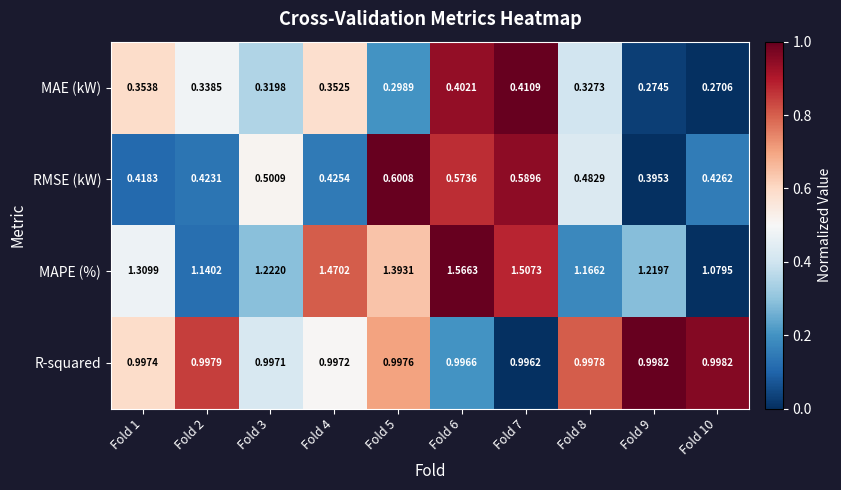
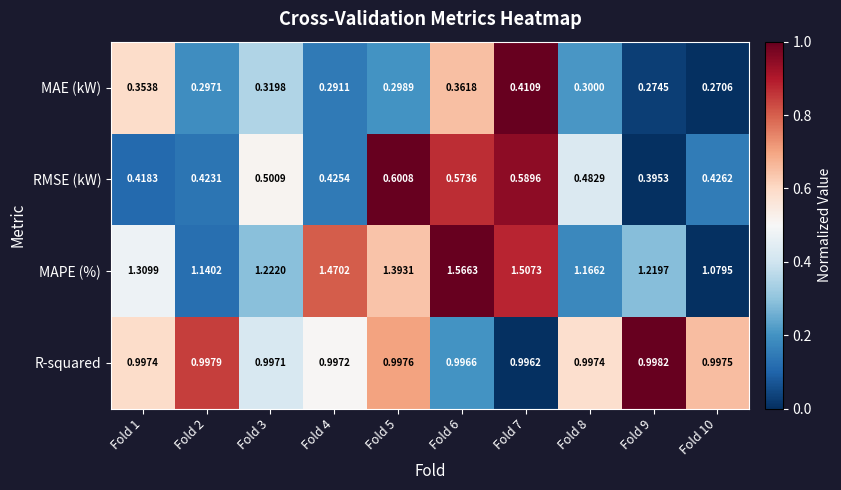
MAE (kW), Fold 2: 0.3385 -> 0.2971
MAE (kW), Fold 4: 0.3525 -> 0.2911
MAE (kW), Fold 6: 0.4021 -> 0.3618
MAE (kW), Fold 8: 0.3273 -> 0.3000
R-squared, Fold 8: 0.9978 -> 0.9974
R-squared, Fold 10: 0.9982 -> 0.9975
